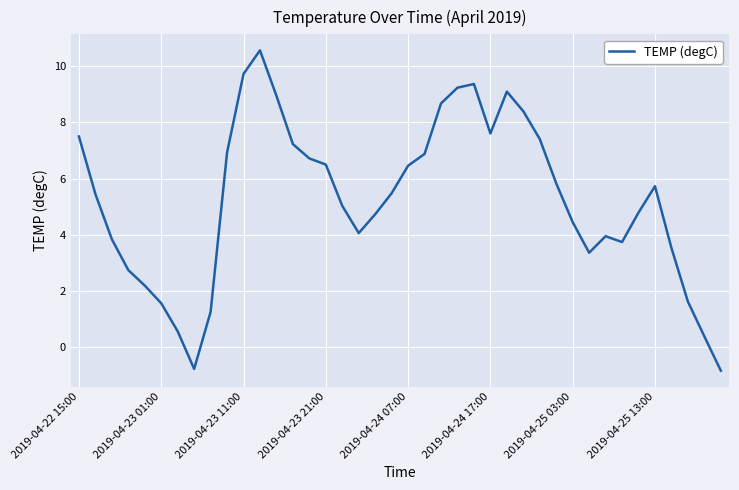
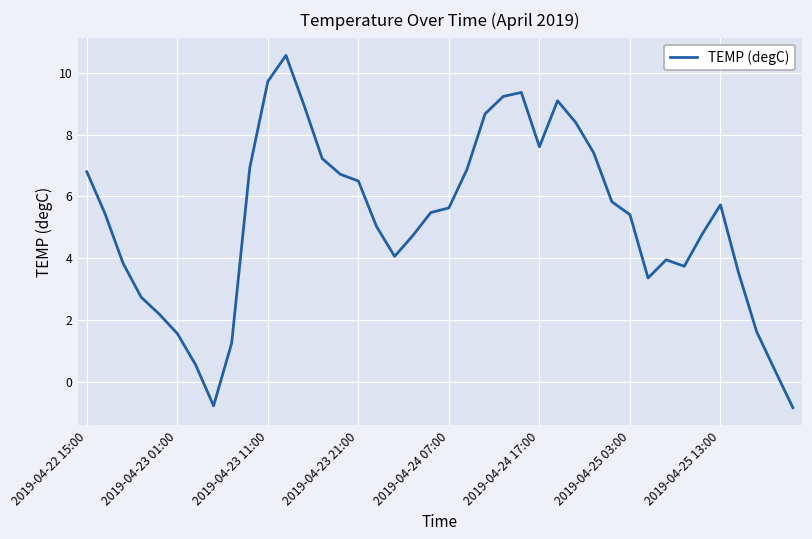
2019-04-22 15:00: 7.5 -> 6.8
2019-04-24 07:00: 6.5 -> 5.6
2019-04-25 03:00: 4.5 -> 5.4
